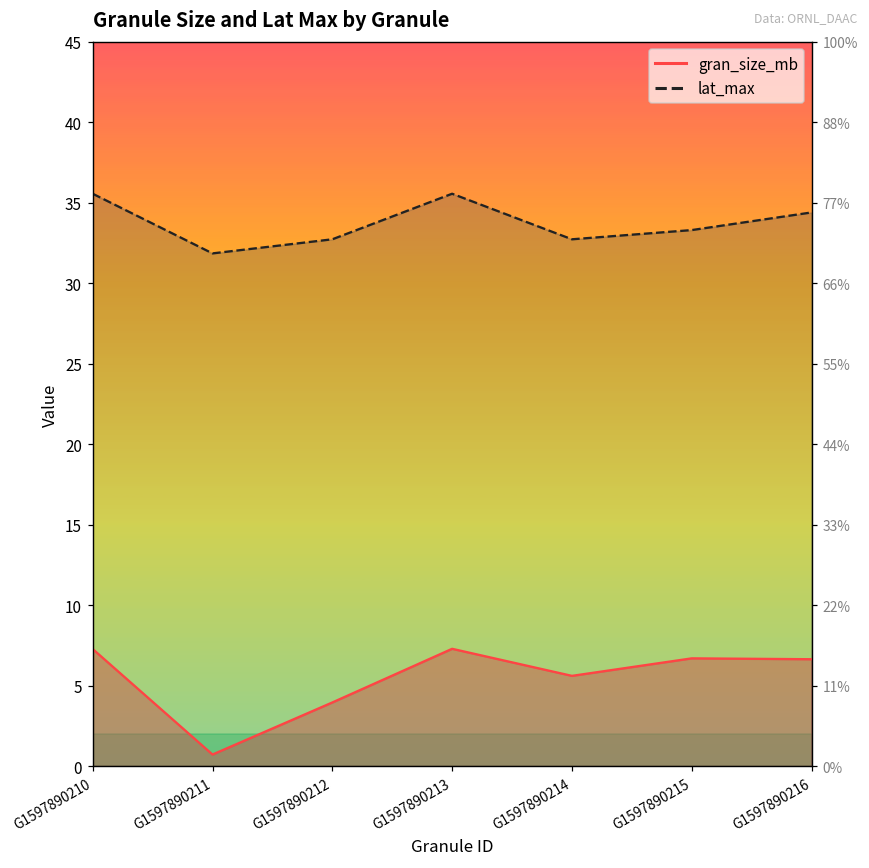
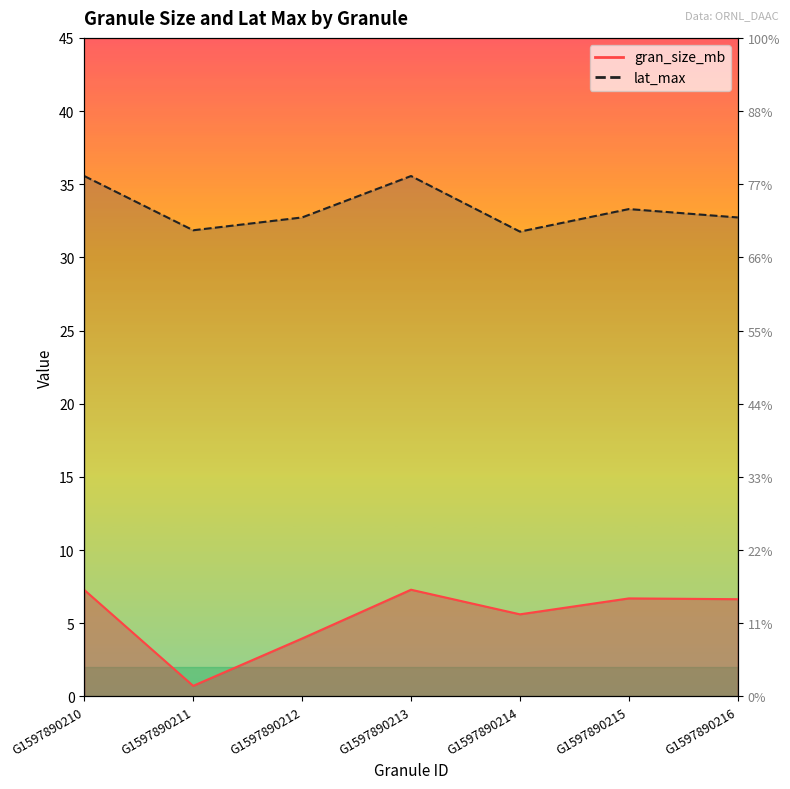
lat_max, G1597890214: 32.7 -> 31.8
lat_max, G1597890216: 34.4 -> 32.7
